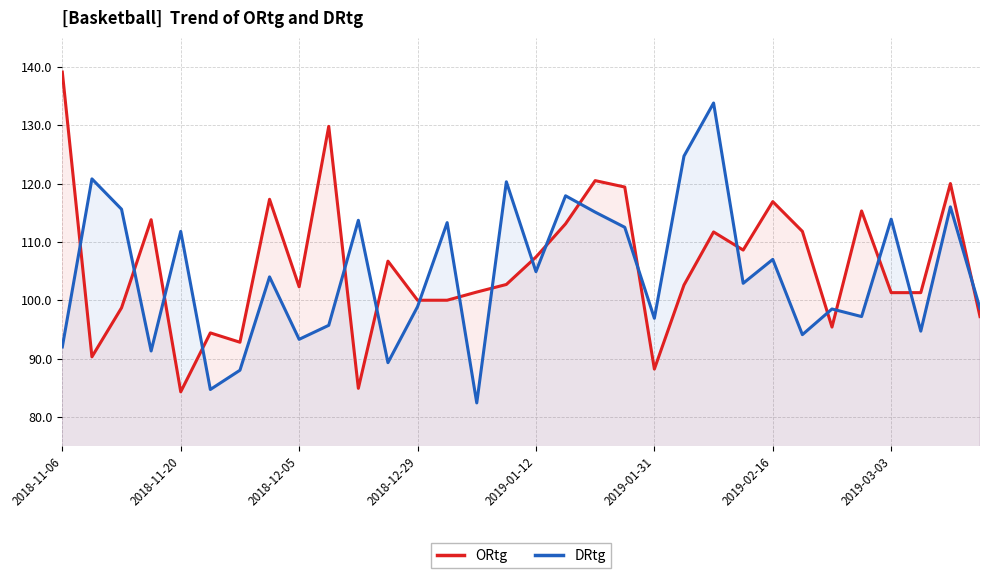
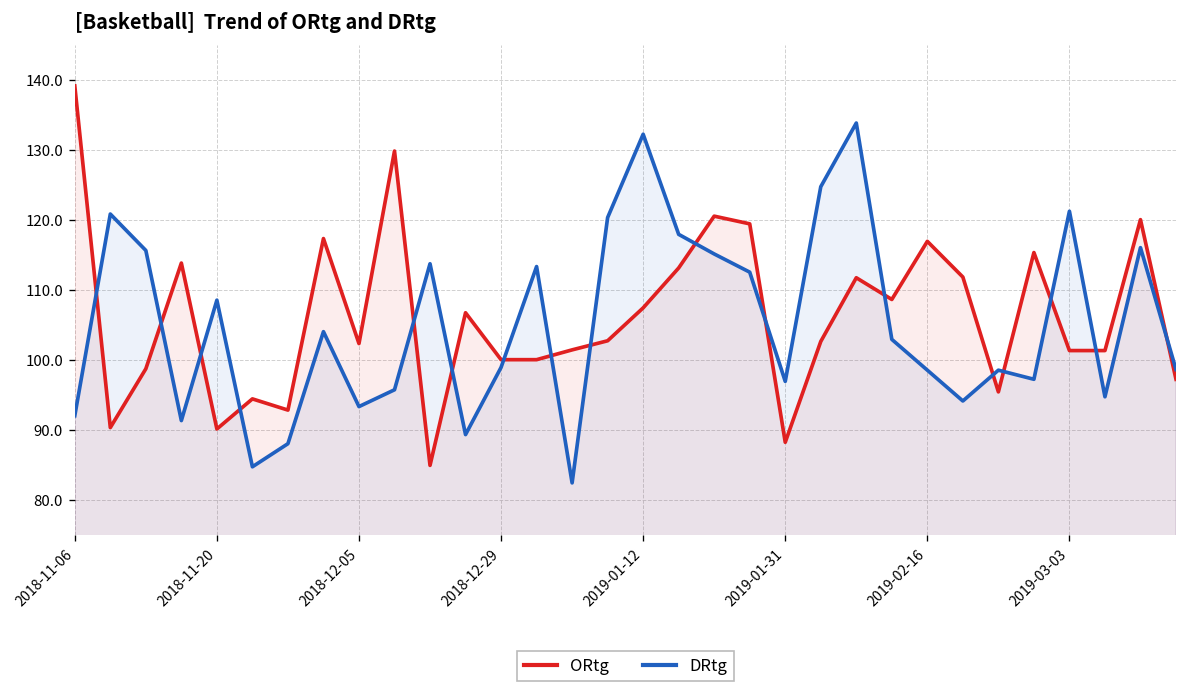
ORtg, 2018-11-20: 84 -> 90
DRtg, 2018-11-20: 112 -> 109
DRtg, 2019-01-12: 105 -> 132
DRtg, 2019-02-16: 107 -> 99
DRtg, 2019-03-03: 114 -> 121
